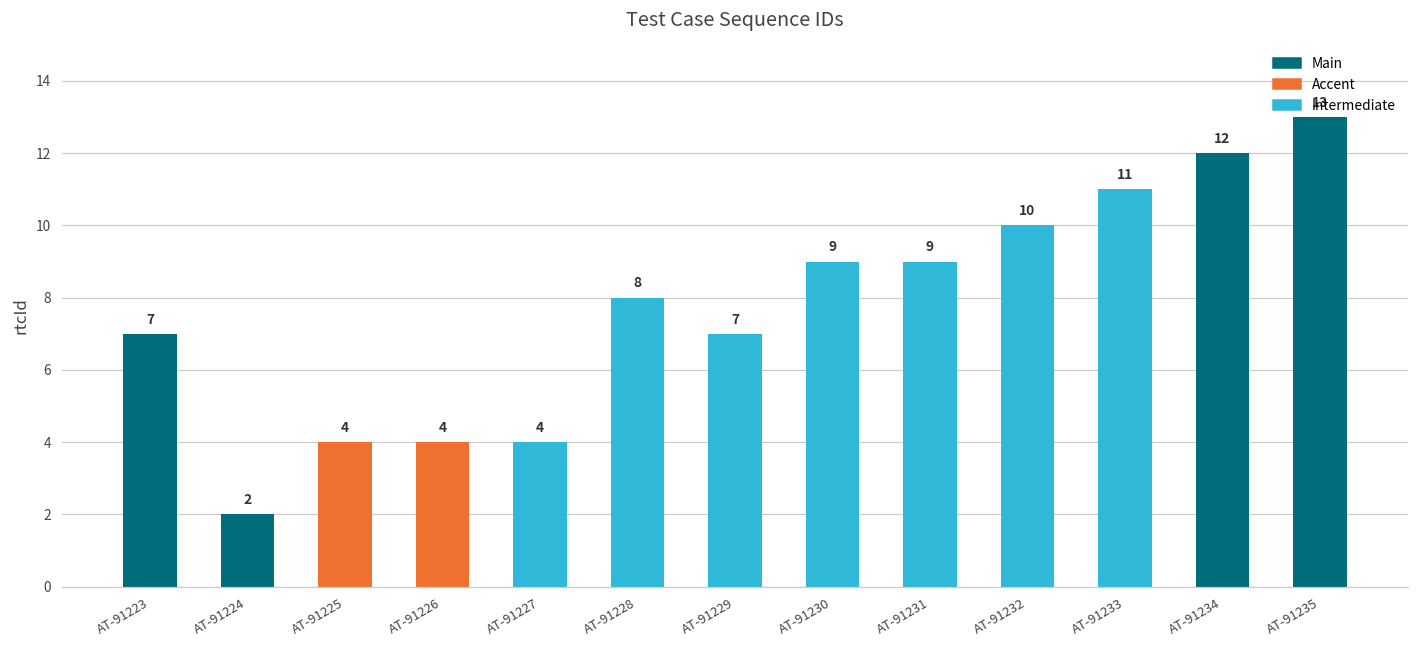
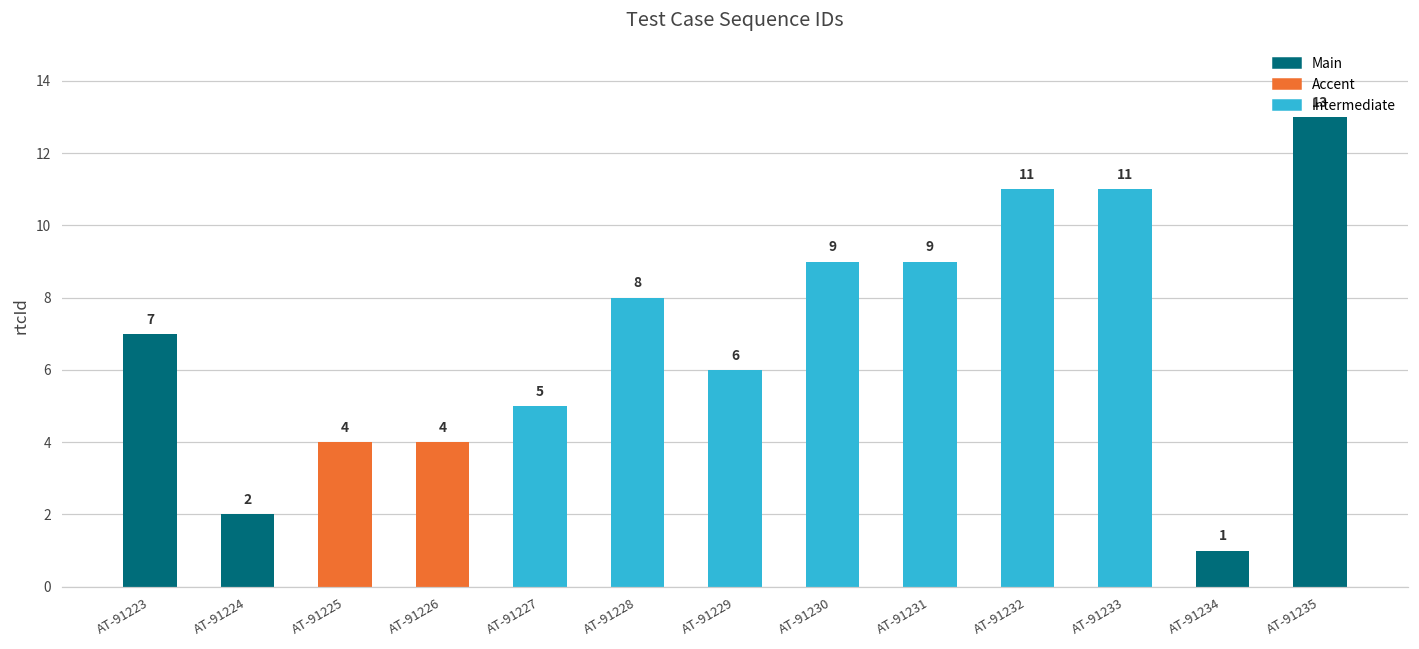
AT-91227: 4 -> 5
AT-91229: 7 -> 6
AT-91232: 10 -> 11
AT-91234: 12 -> 1
